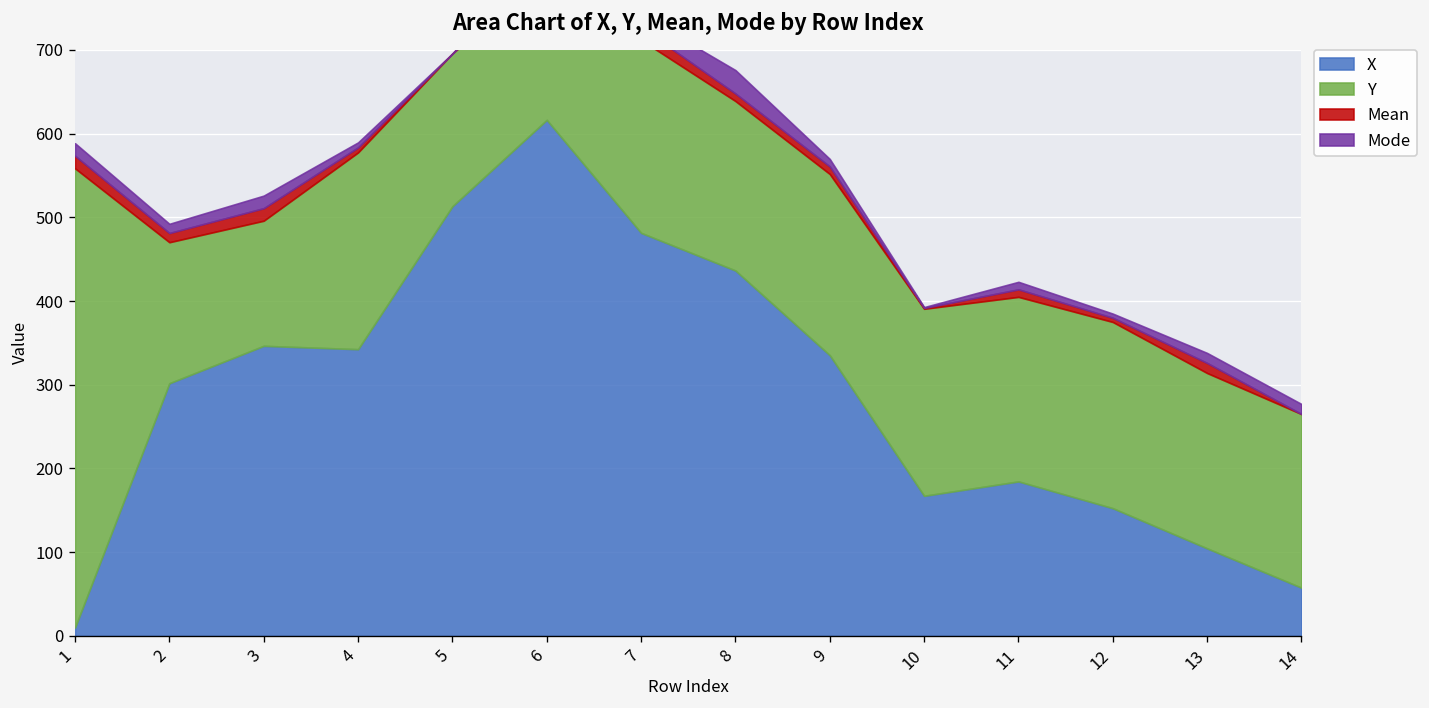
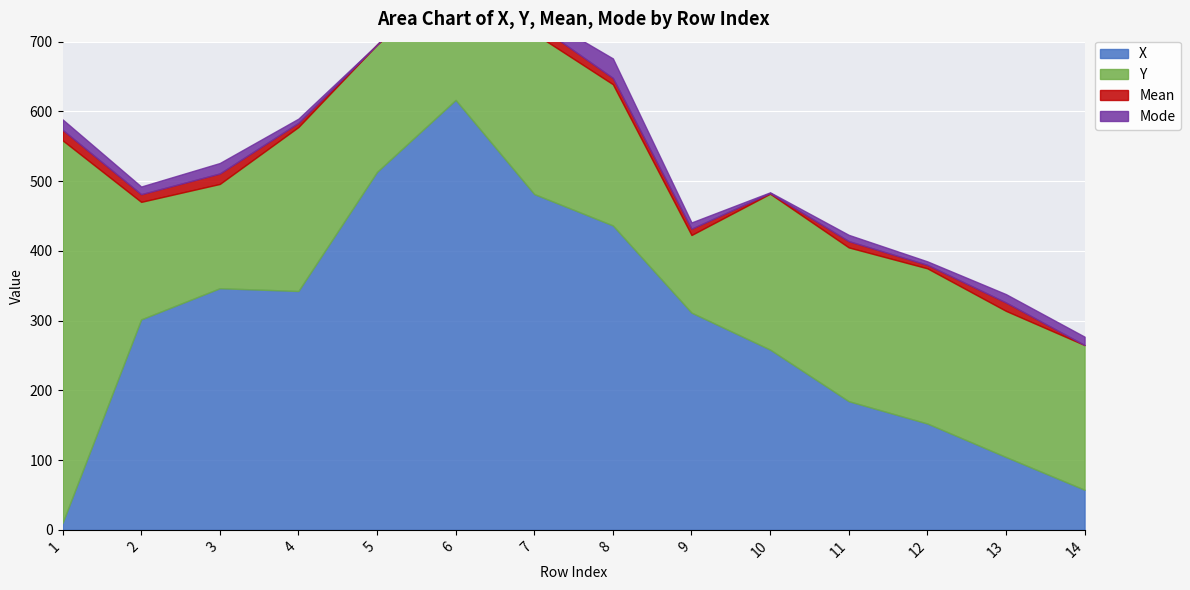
X, 9: 340 -> 310
Y, 9: 220 -> 110
X, 10: 170 -> 260
